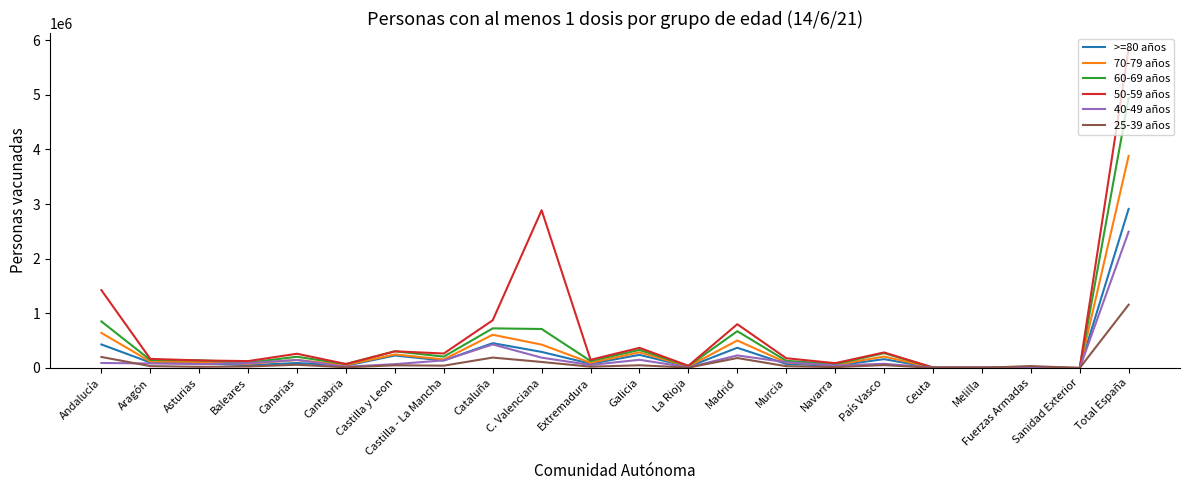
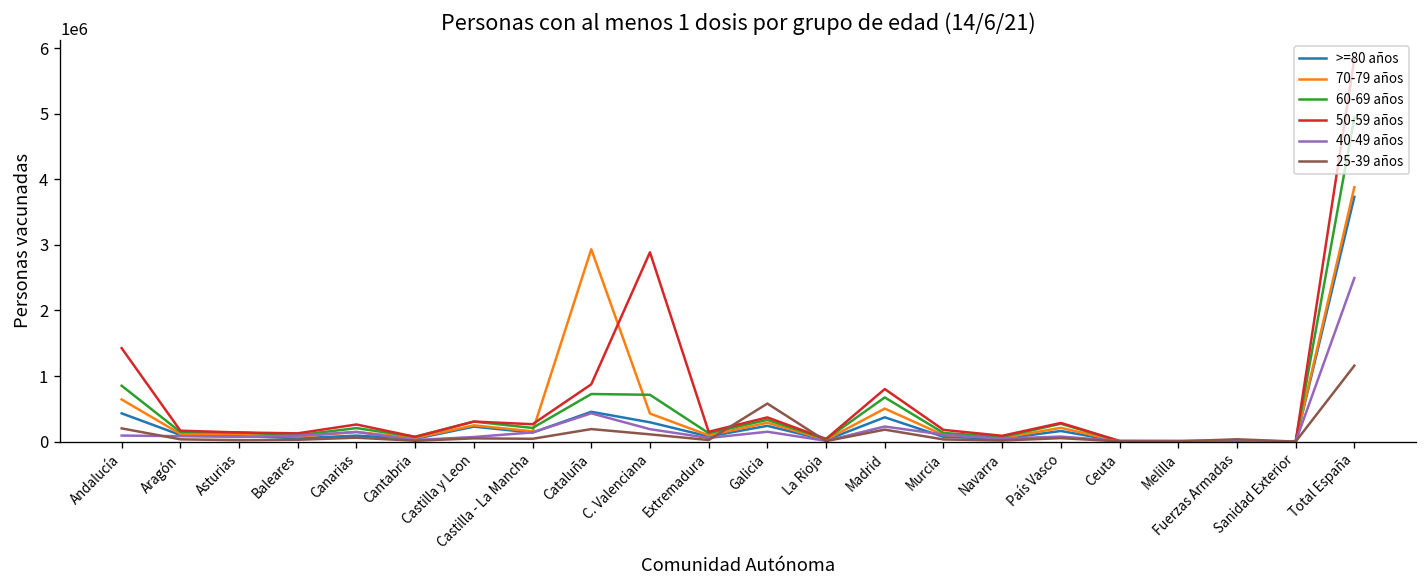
70-79 años, Cataluña: 600000 -> 2900000
25-39 años, Galicia: 0 -> 600000
>=80 años, Total España: 2900000 -> 3700000
